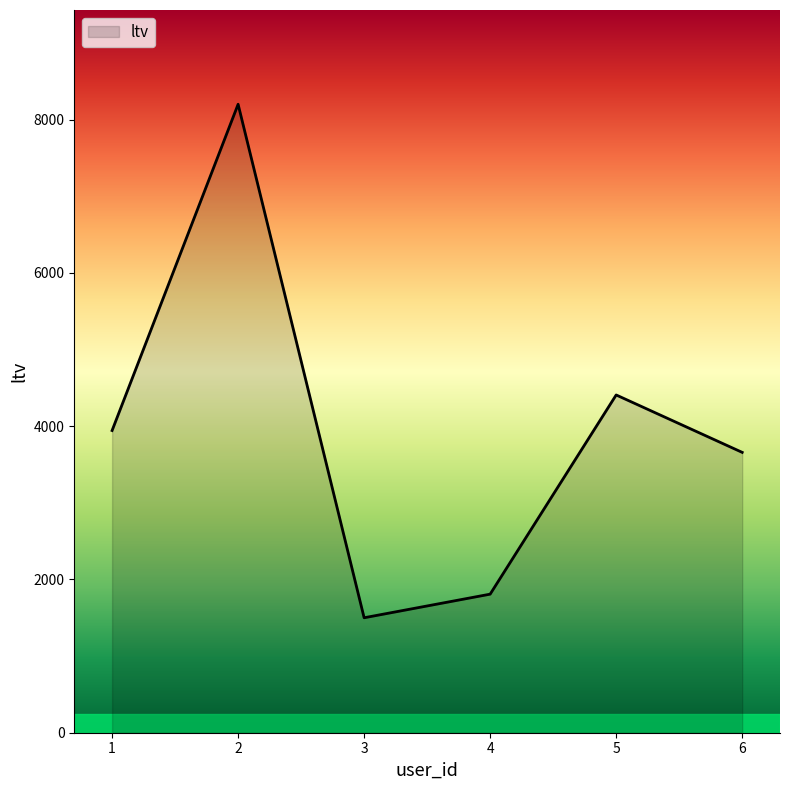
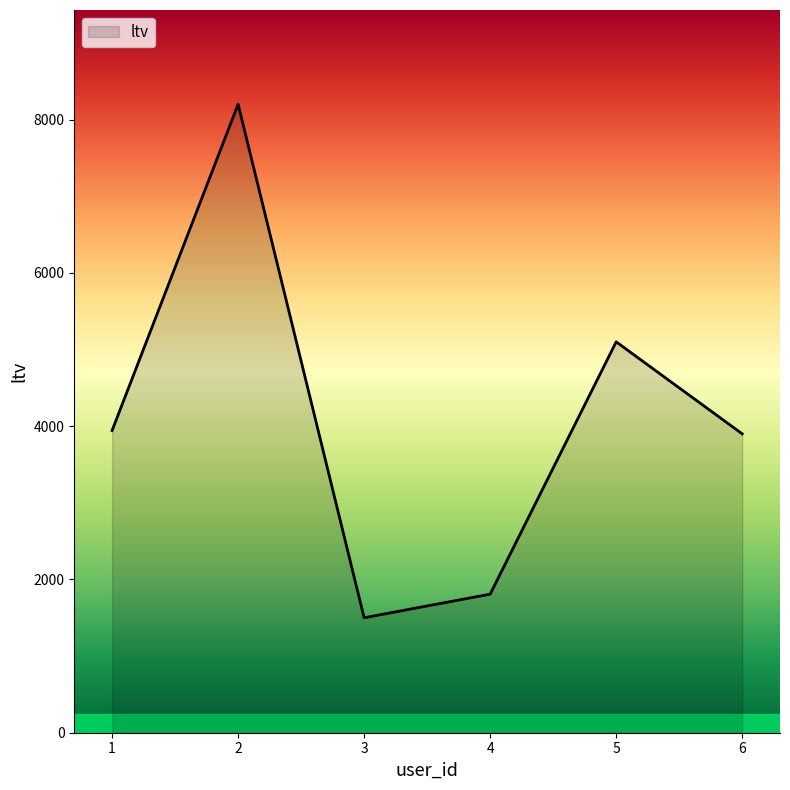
5: 4400 -> 5100
6: 3700 -> 3900
